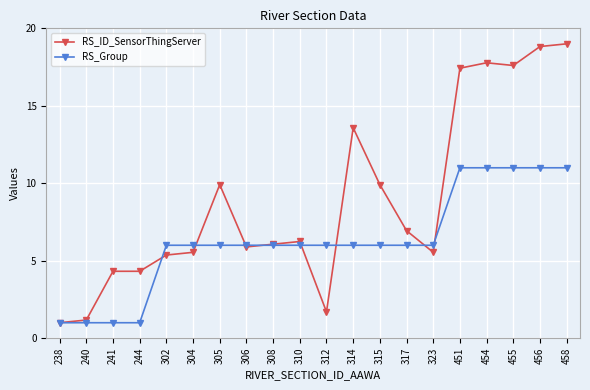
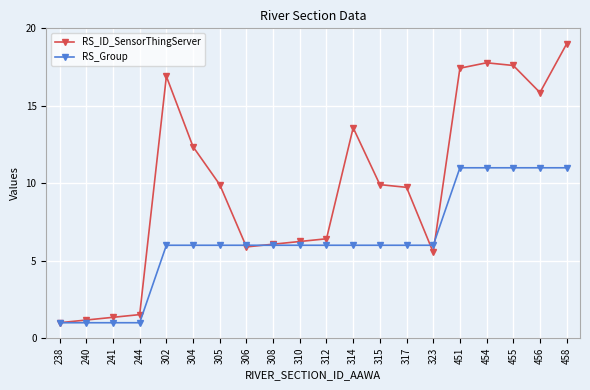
RS_ID_SensorThingServer, 241: 4.3 -> 1.3
RS_ID_SensorThingServer, 244: 4.3 -> 1.5
RS_ID_SensorThingServer, 302: 5.4 -> 16.9
RS_ID_SensorThingServer, 304: 5.5 -> 12.4
RS_ID_SensorThingServer, 312: 1.7 -> 6.4
RS_ID_SensorThingServer, 317: 6.9 -> 9.7
RS_ID_SensorThingServer, 456: 18.8 -> 15.9
